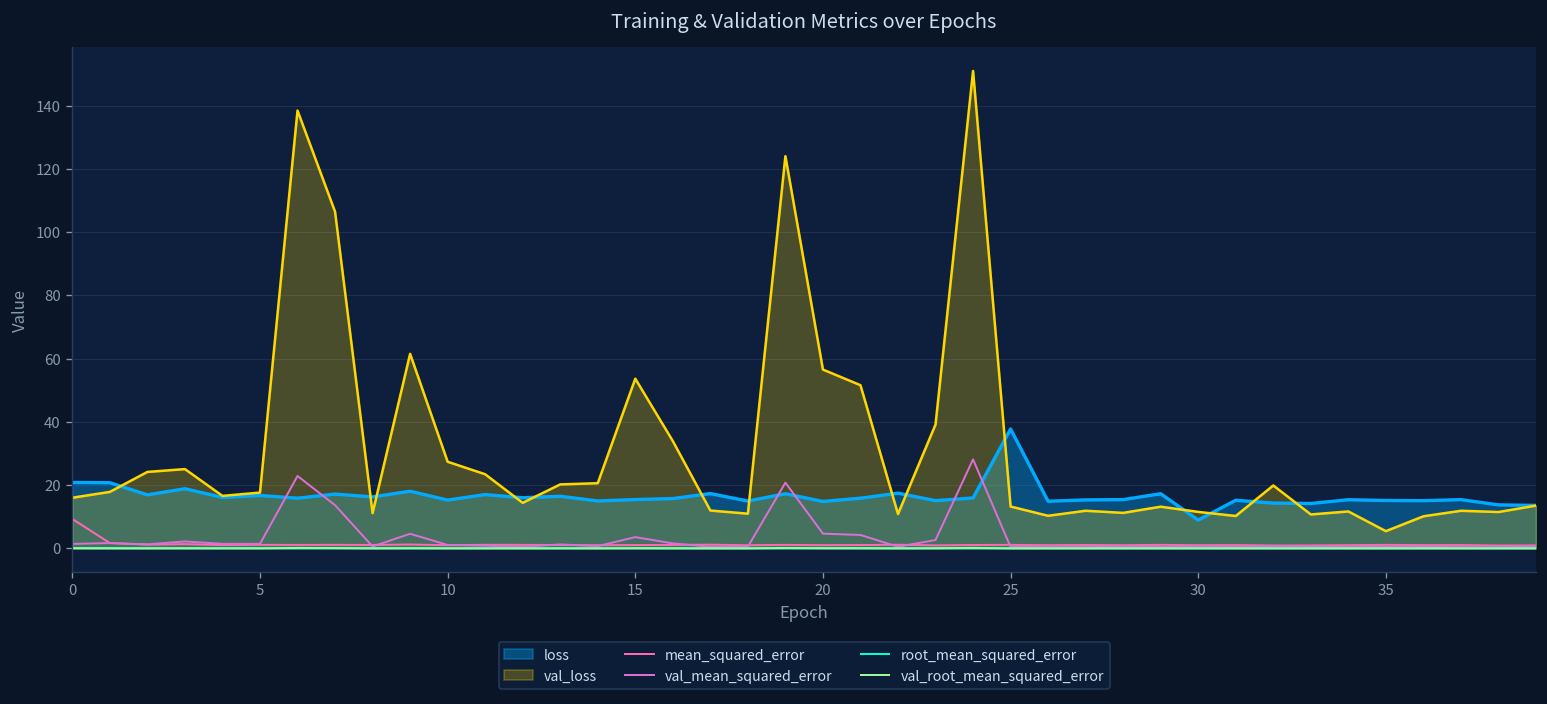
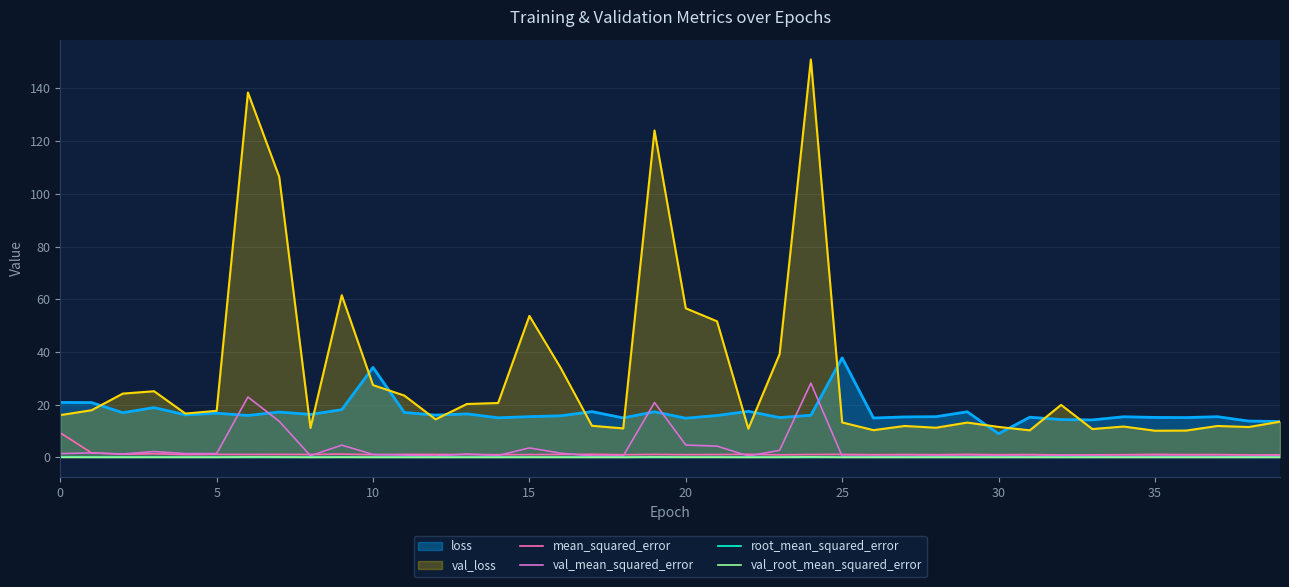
loss, 10: 15 -> 34
val_loss, 35: 5 -> 10
